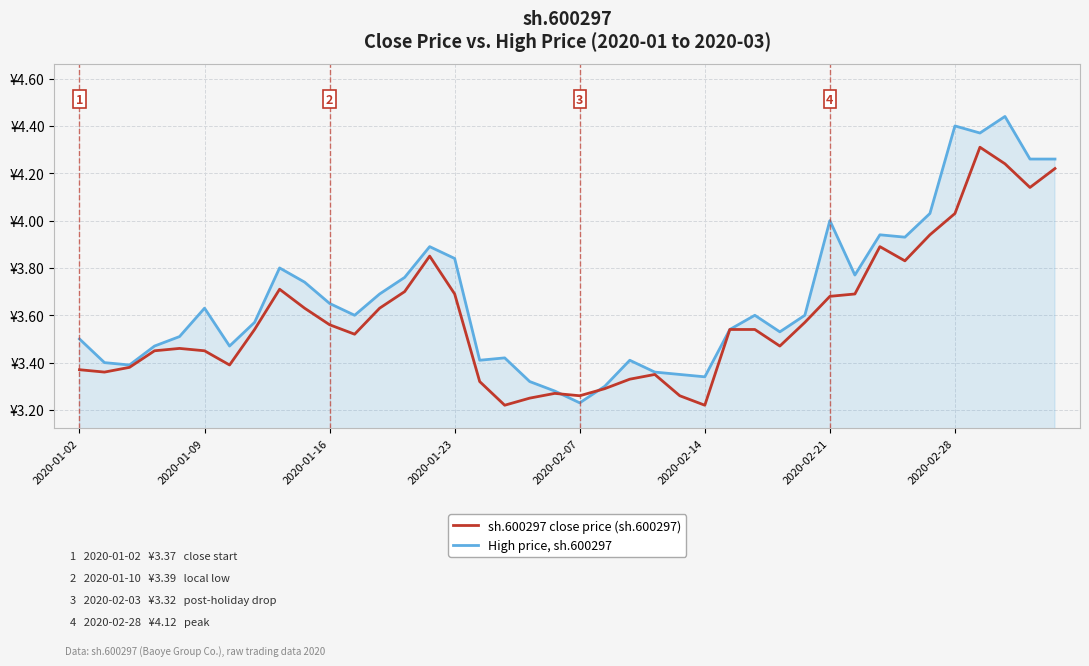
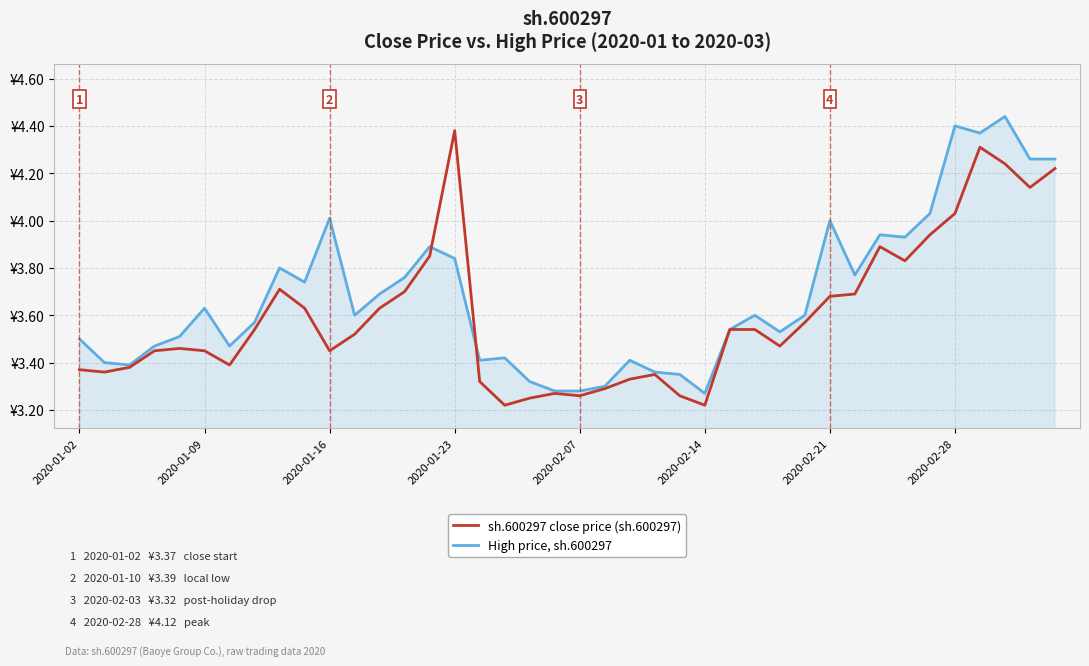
sh.600297 close price (sh.600297), 2020-01-16: ¥3.56 -> ¥3.45
High price, sh.600297, 2020-01-16: ¥3.65 -> ¥4.01
sh.600297 close price (sh.600297), 2020-01-23: ¥3.69 -> ¥4.38
High price, sh.600297, 2020-02-07: ¥3.23 -> ¥3.28
High price, sh.600297, 2020-02-14: ¥3.34 -> ¥3.27
